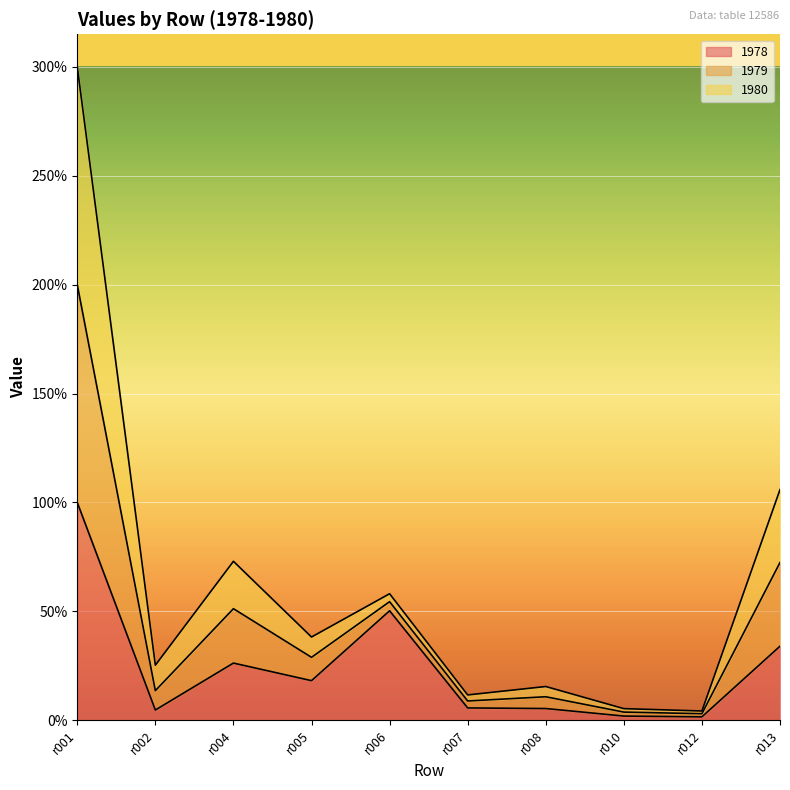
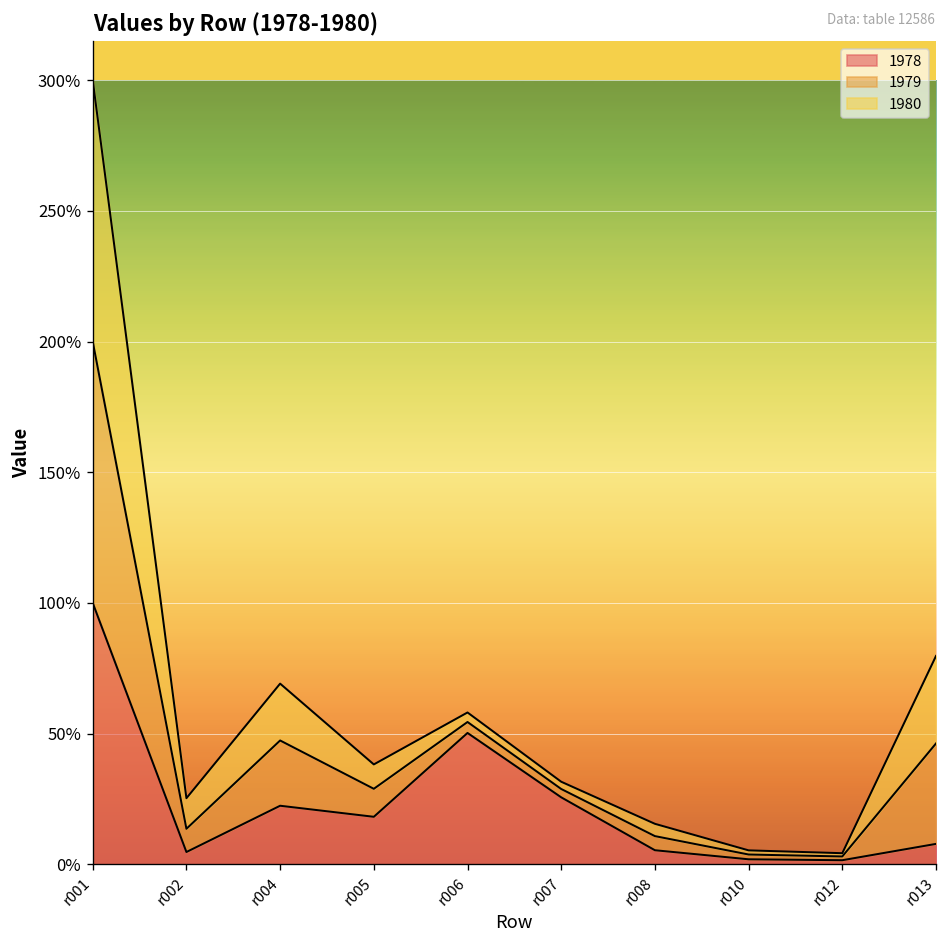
1978, r004: 26% -> 22%
1978, r007: 6% -> 26%
1978, r013: 34% -> 8%
